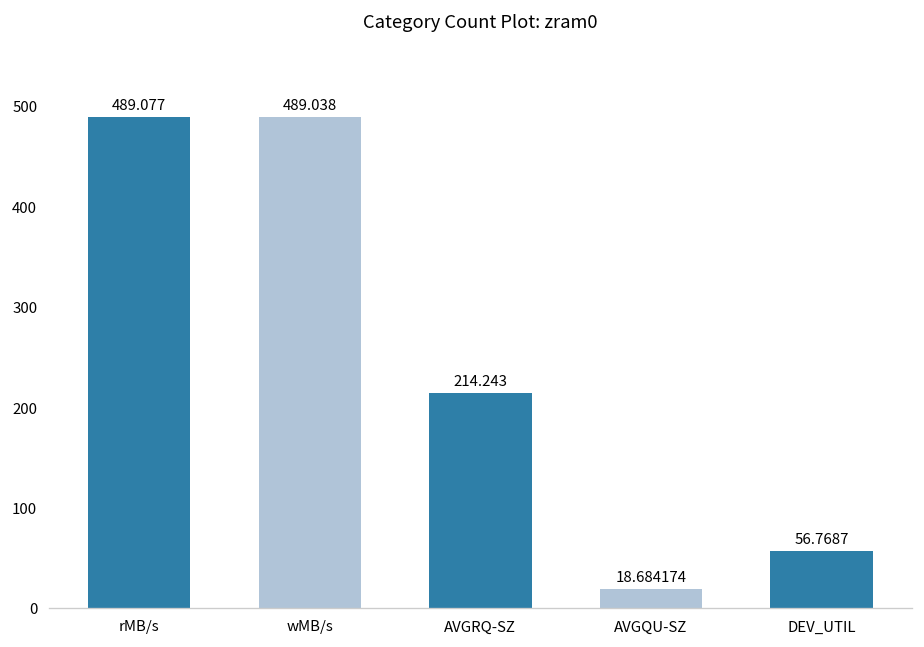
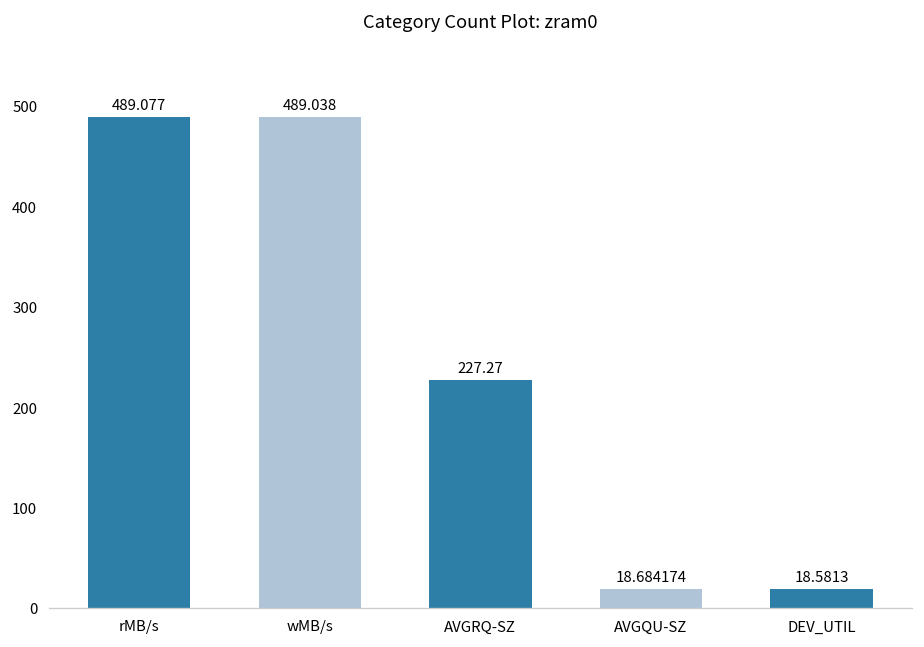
AVGRQ-SZ: 214.243 -> 227.27
DEV_UTIL: 56.7687 -> 18.5813
